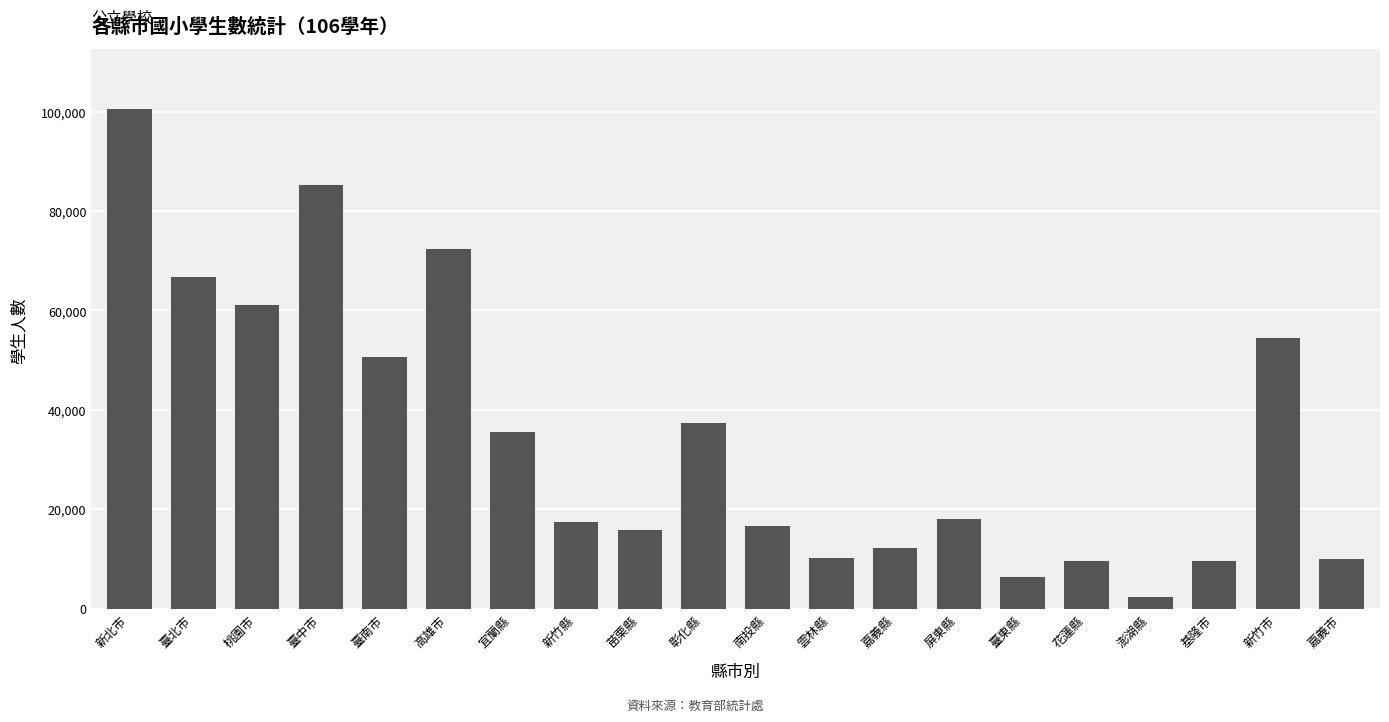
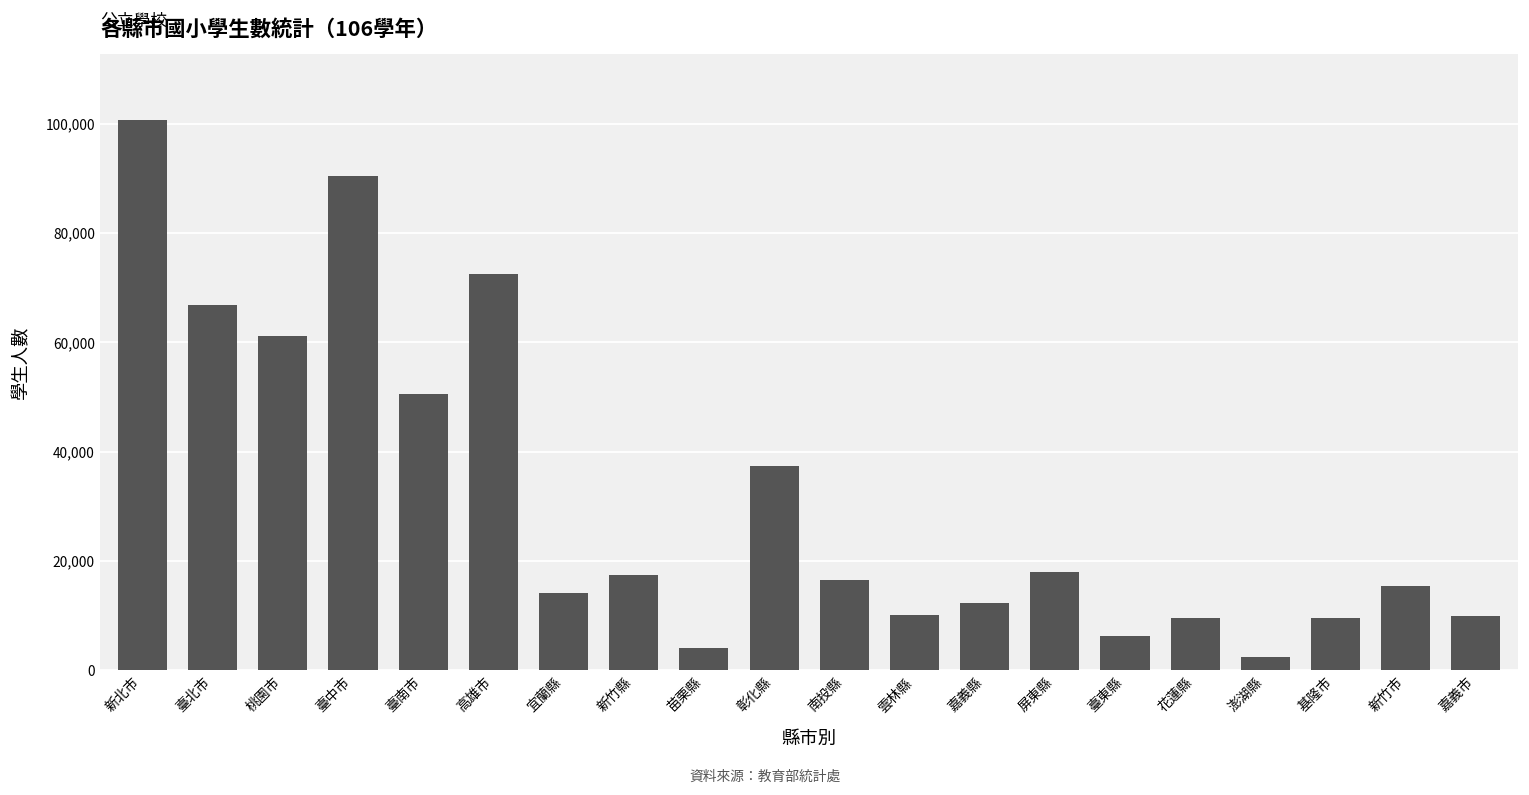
臺中市: 85,000 -> 90,000
宜蘭縣: 36,000 -> 14,000
苗栗縣: 16,000 -> 4,000
新竹市: 54,000 -> 15,000
